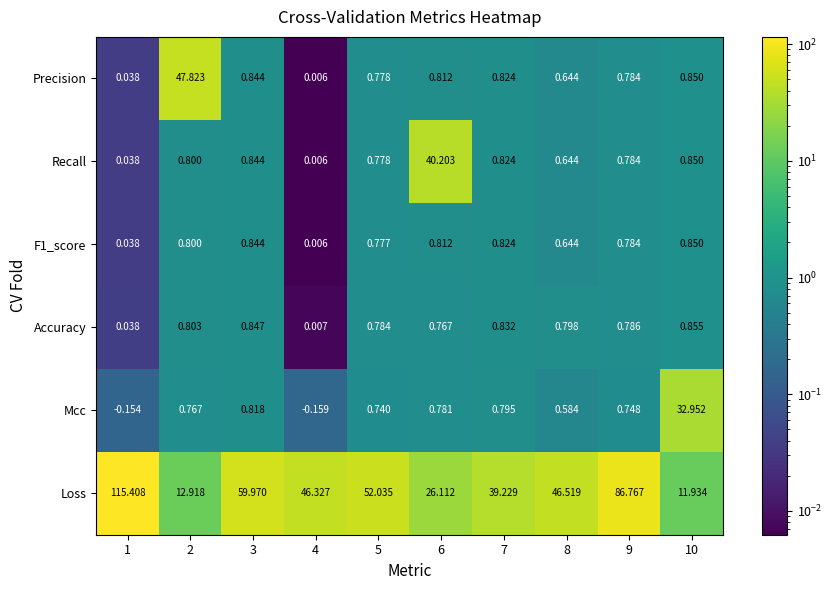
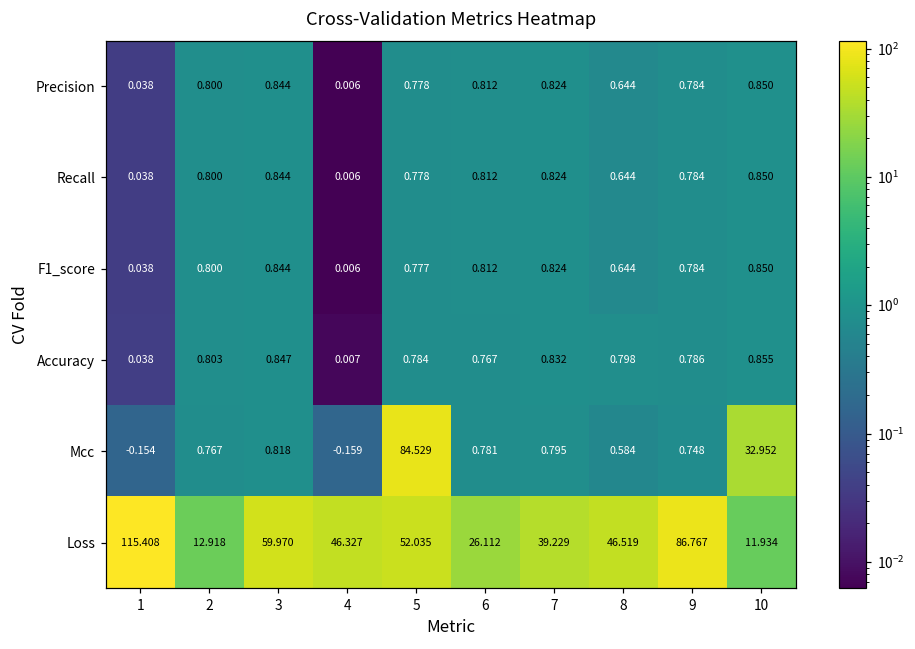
Precision, 2: 47.823 -> 0.800
Recall, 6: 40.203 -> 0.812
Mcc, 5: 0.740 -> 84.529
